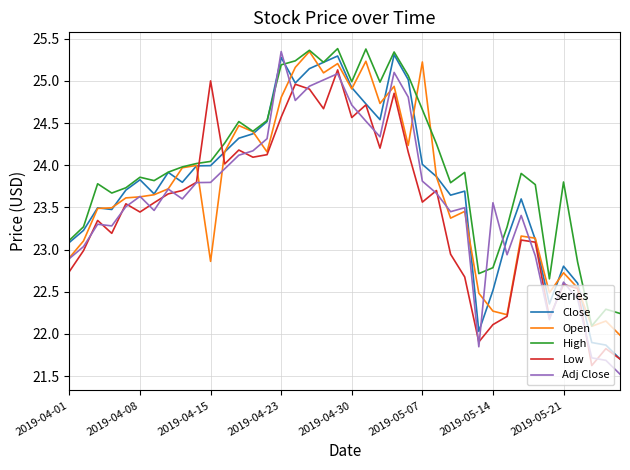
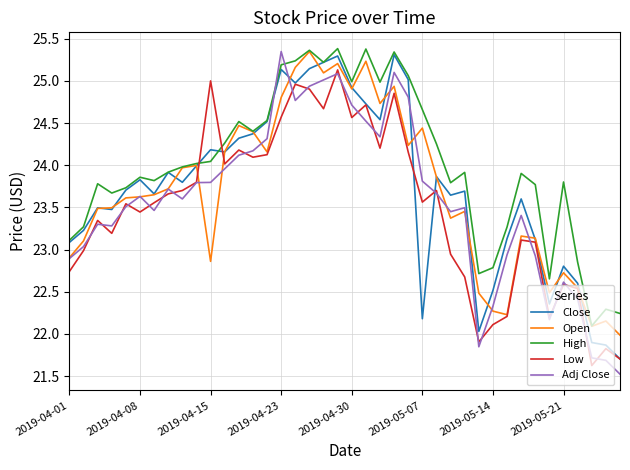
Close, 2019-04-15: 24.0 -> 24.2
Close, 2019-04-23: 25.3 -> 25.1
Close, 2019-05-07: 24.0 -> 22.2
Open, 2019-05-07: 25.2 -> 24.4
Adj Close, 2019-05-14: 23.6 -> 22.3
